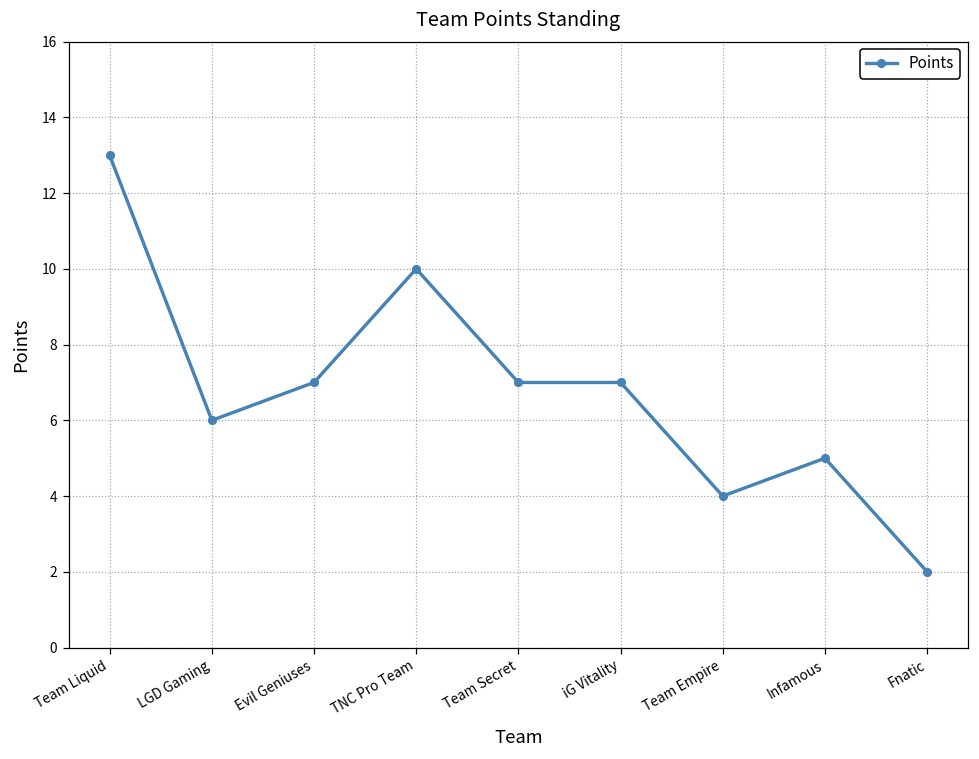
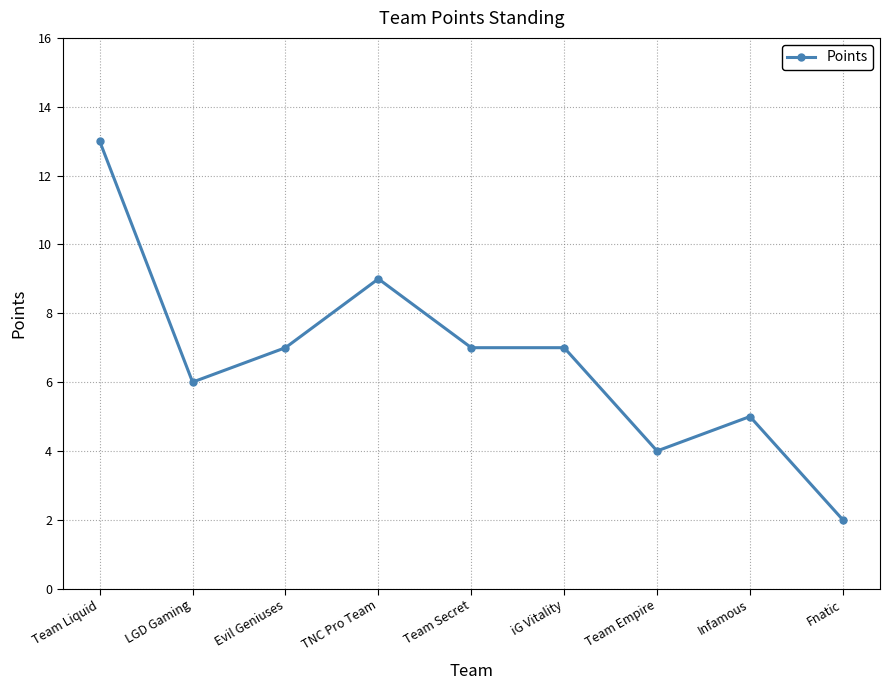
TNC Pro Team: 10 -> 9
